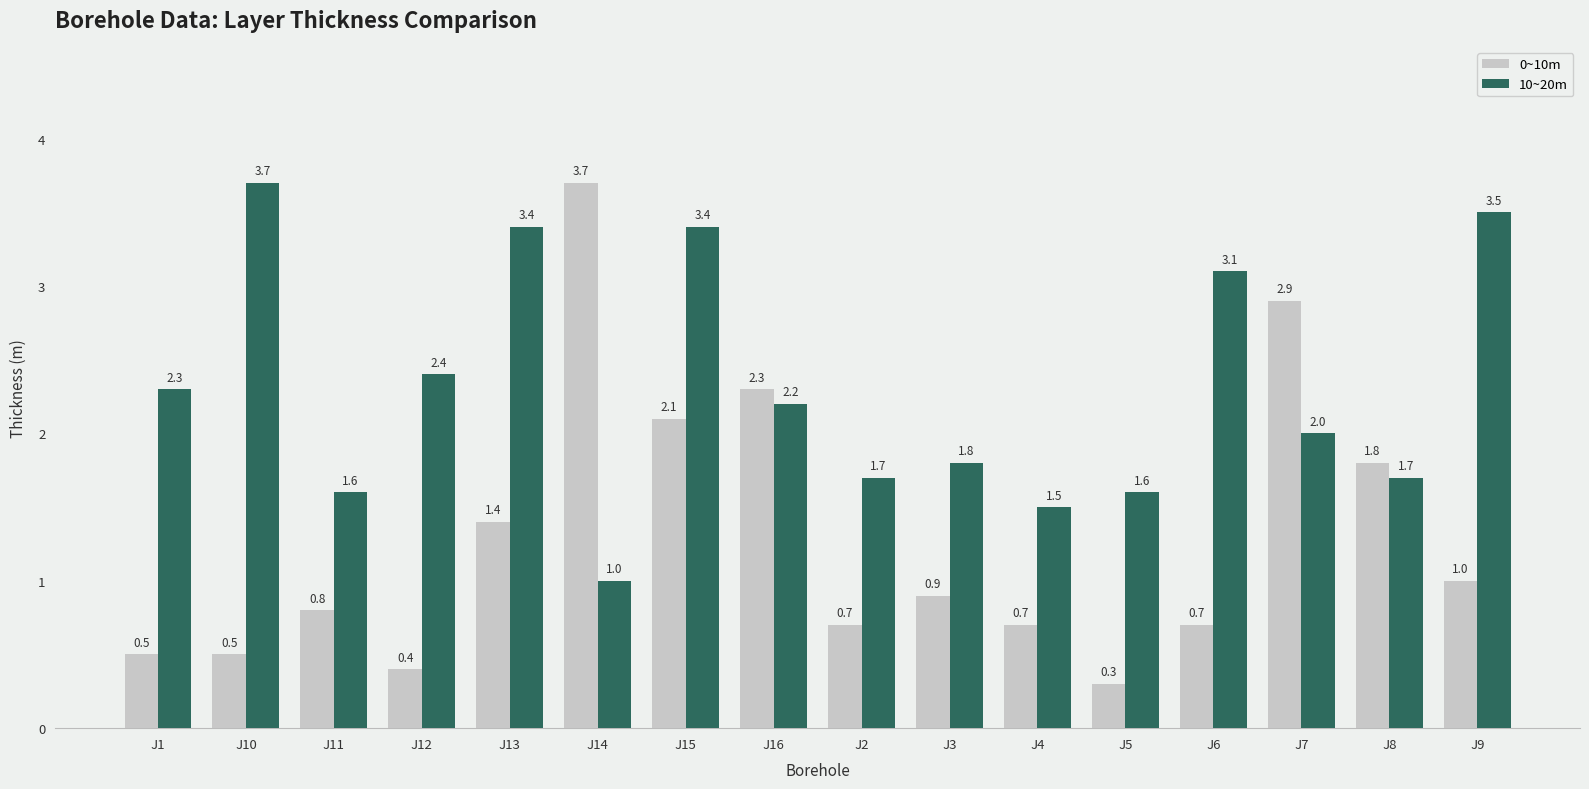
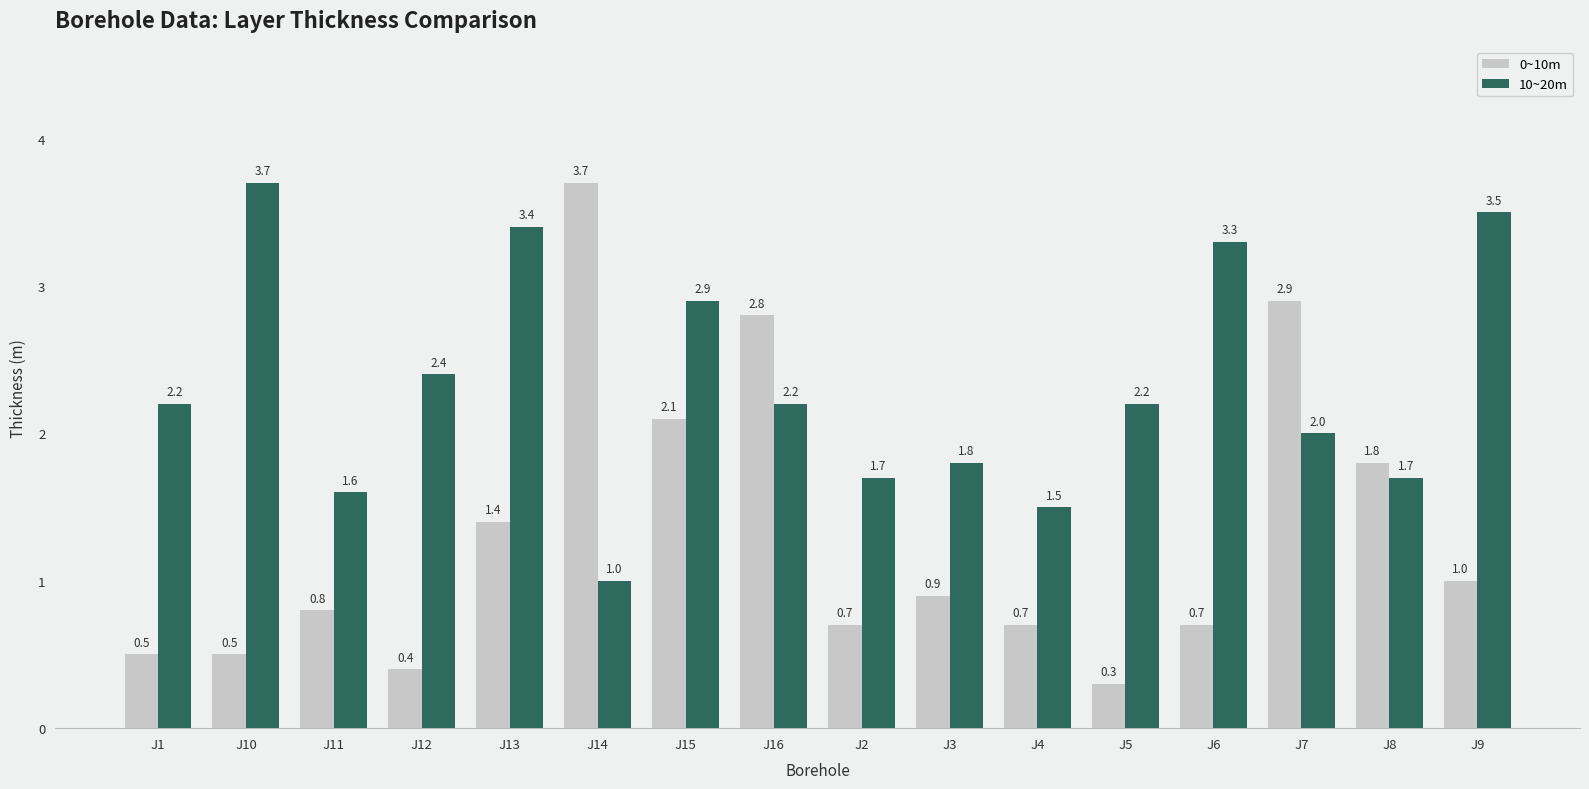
10~20m, J1: 2.3 -> 2.2
10~20m, J15: 3.4 -> 2.9
0~10m, J16: 2.3 -> 2.8
10~20m, J5: 1.6 -> 2.2
10~20m, J6: 3.1 -> 3.3
